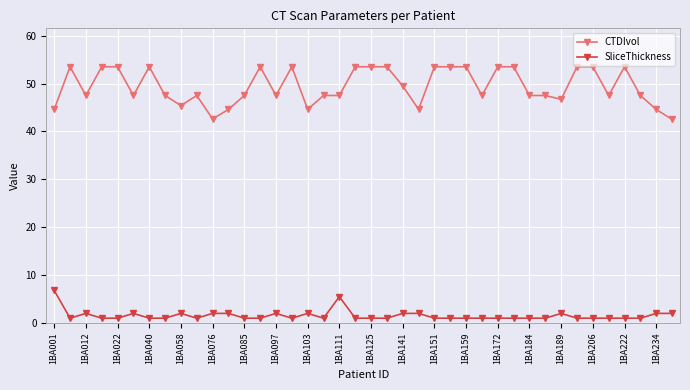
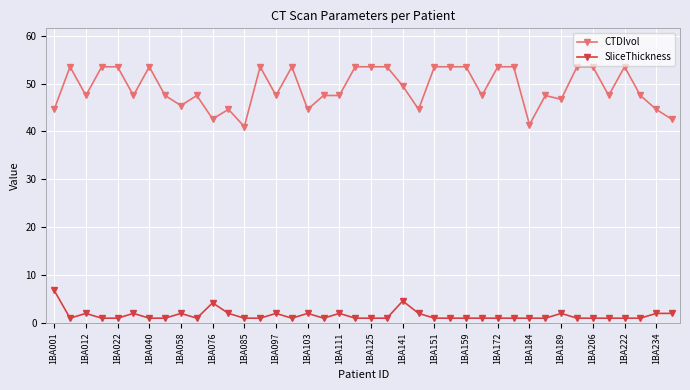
SliceThickness, 1BA076: 2 -> 4
CTDIvol, 1BA085: 48 -> 41
SliceThickness, 1BA111: 6 -> 2
SliceThickness, 1BA141: 2 -> 5
CTDIvol, 1BA184: 48 -> 41
